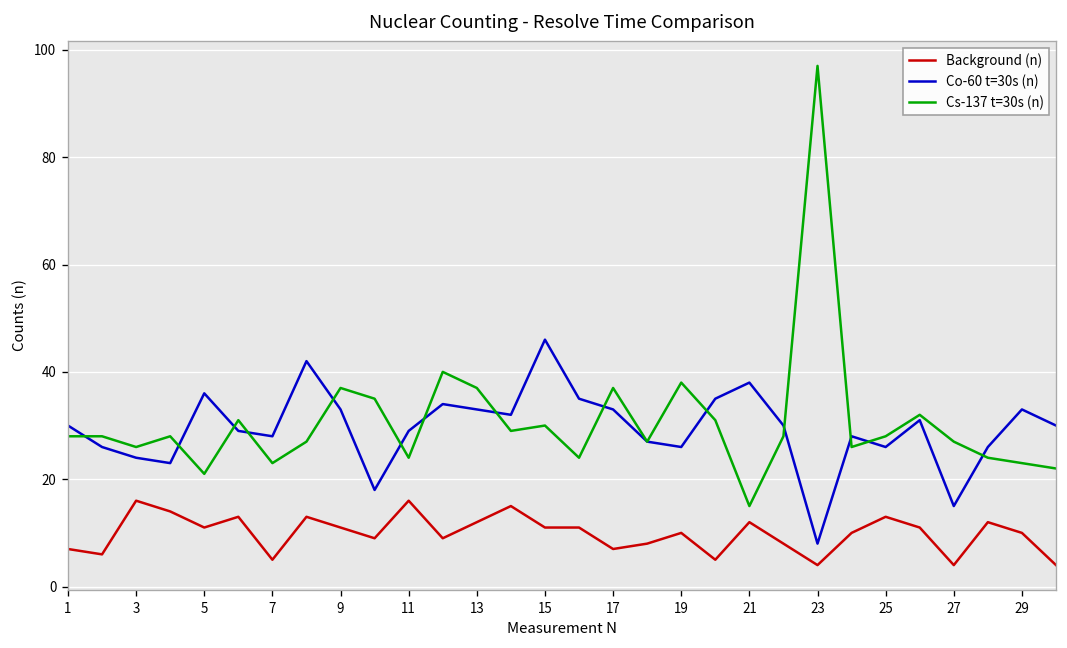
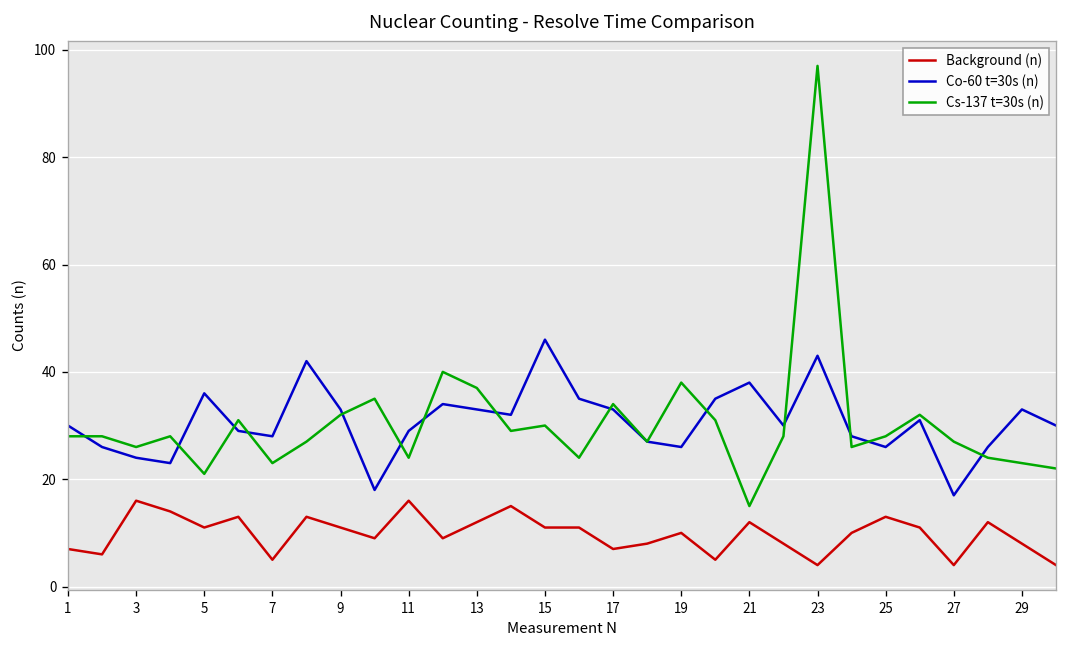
Cs-137 t=30s (n), 9: 37 -> 32
Cs-137 t=30s (n), 17: 37 -> 34
Co-60 t=30s (n), 23: 8 -> 43
Co-60 t=30s (n), 27: 15 -> 17
Background (n), 29: 10 -> 8
